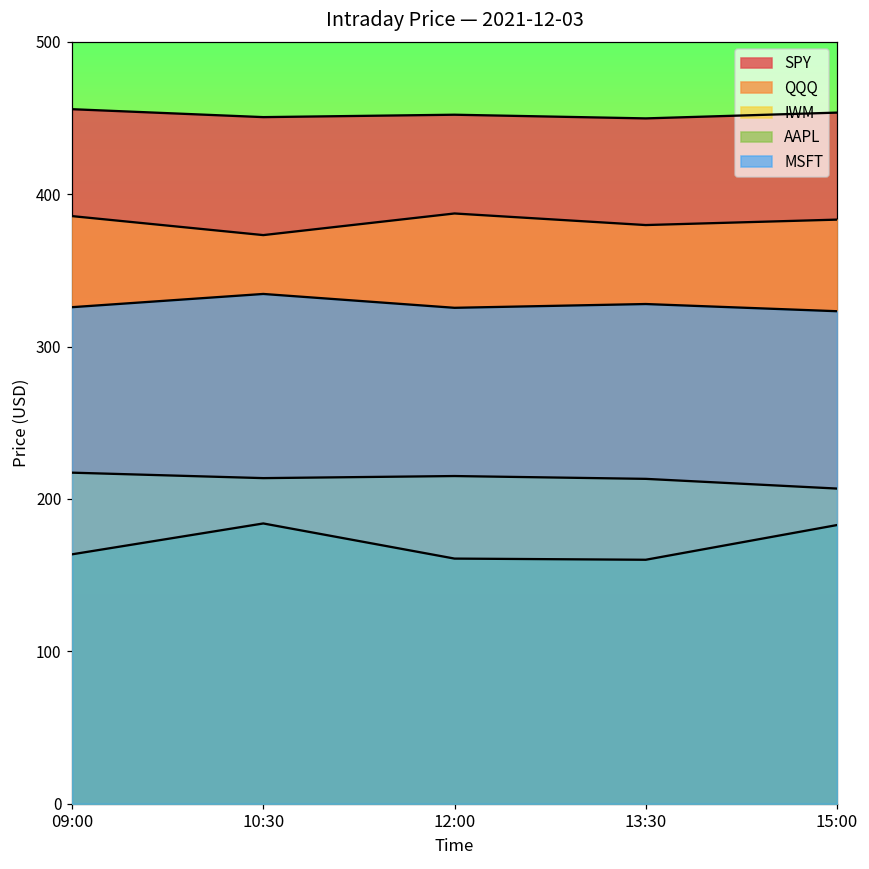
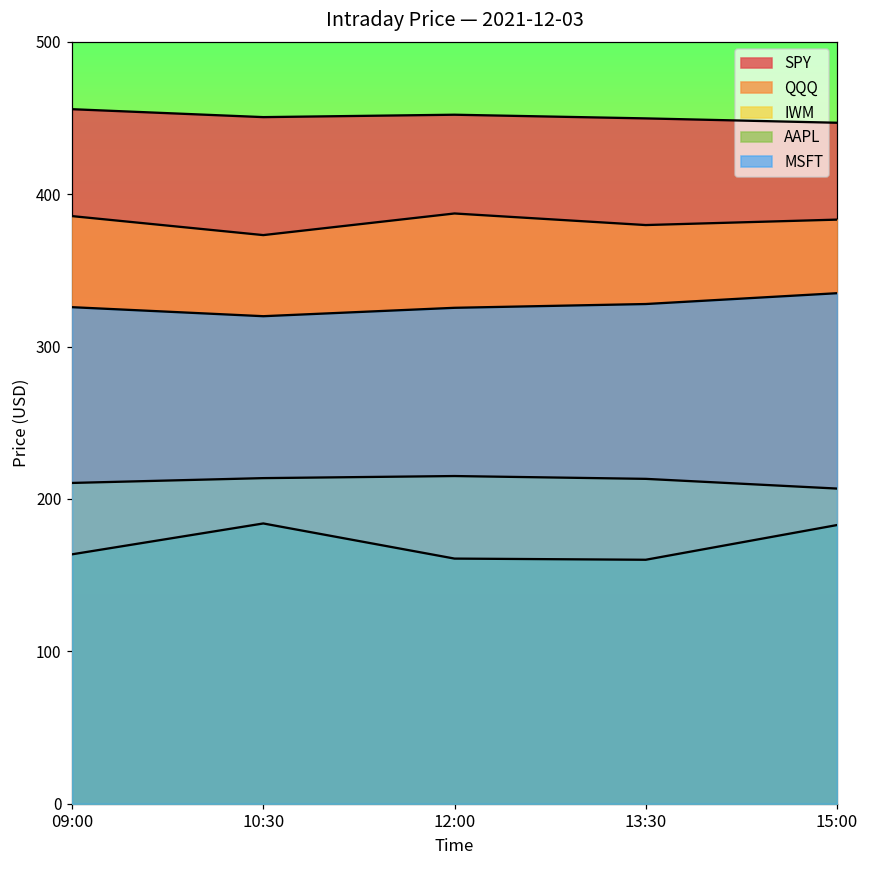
IWM, 09:00: 217 -> 211
MSFT, 10:30: 334 -> 320
SPY, 15:00: 453 -> 447
MSFT, 15:00: 323 -> 335
